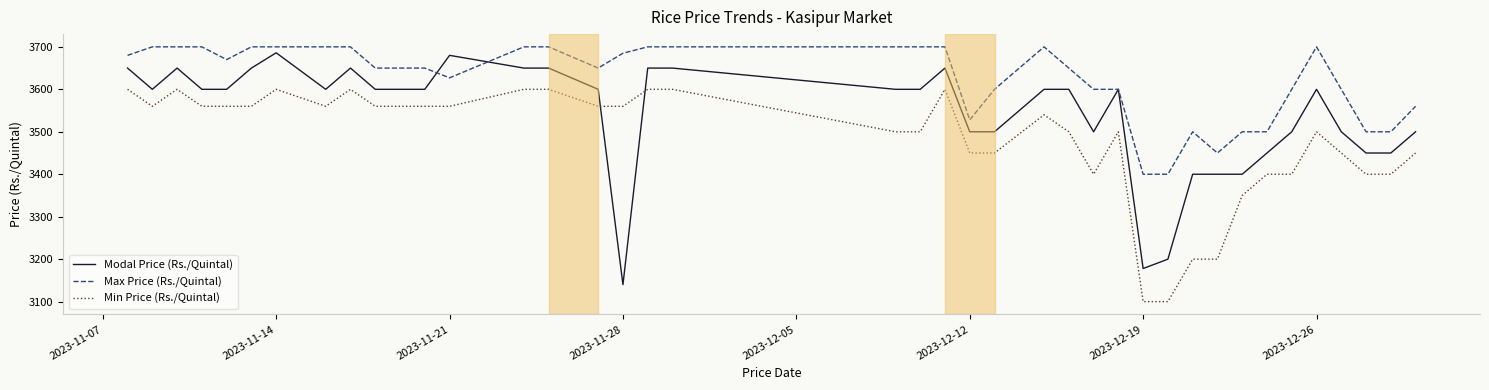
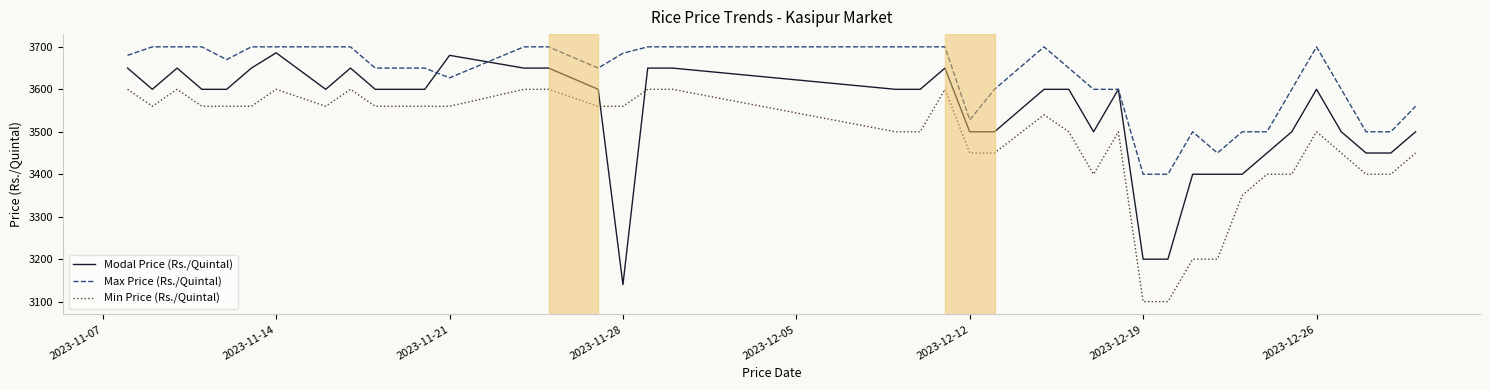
Modal Price (Rs./Quintal), 2023-12-19: 3180 -> 3200
